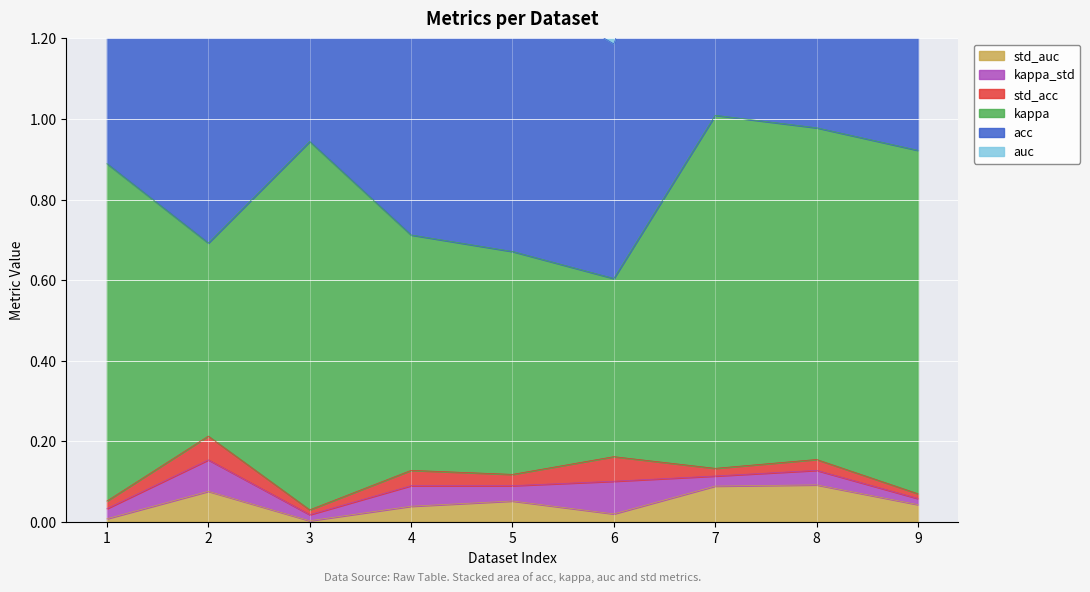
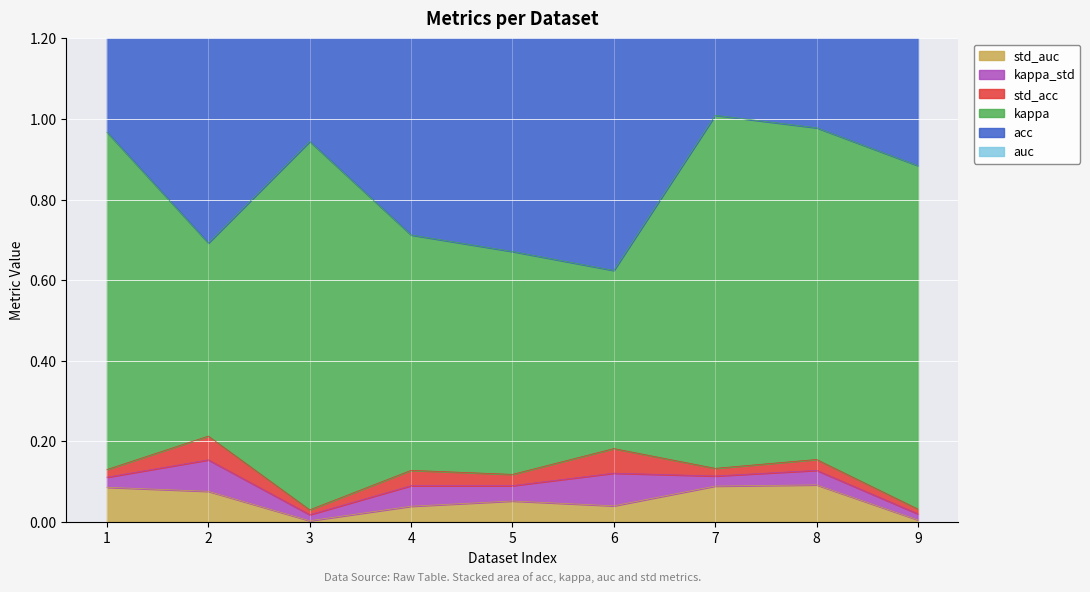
std_auc, 1: 0.01 -> 0.09
std_auc, 6: 0.02 -> 0.04
std_auc, 9: 0.04 -> 0.01
